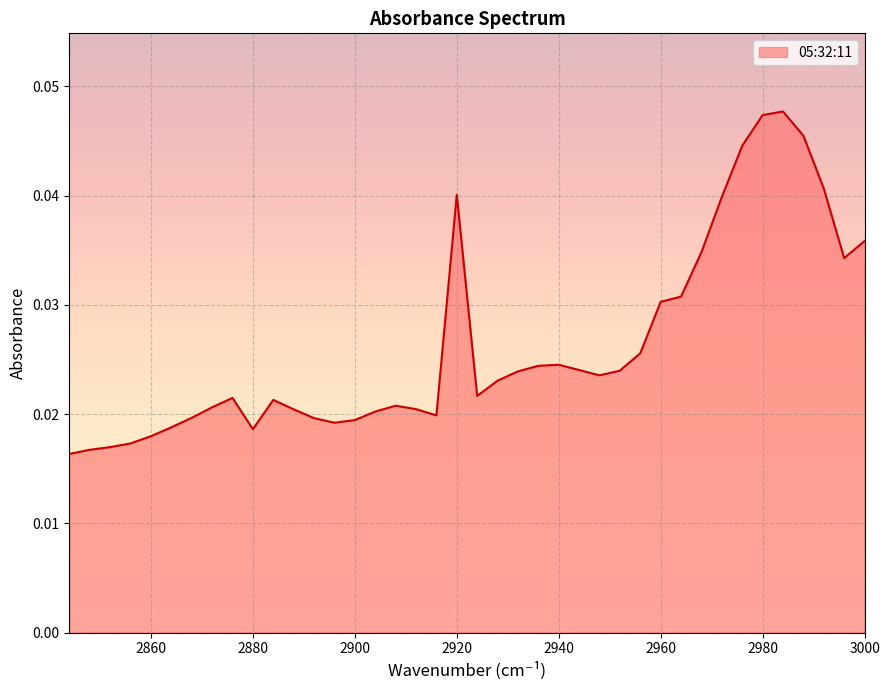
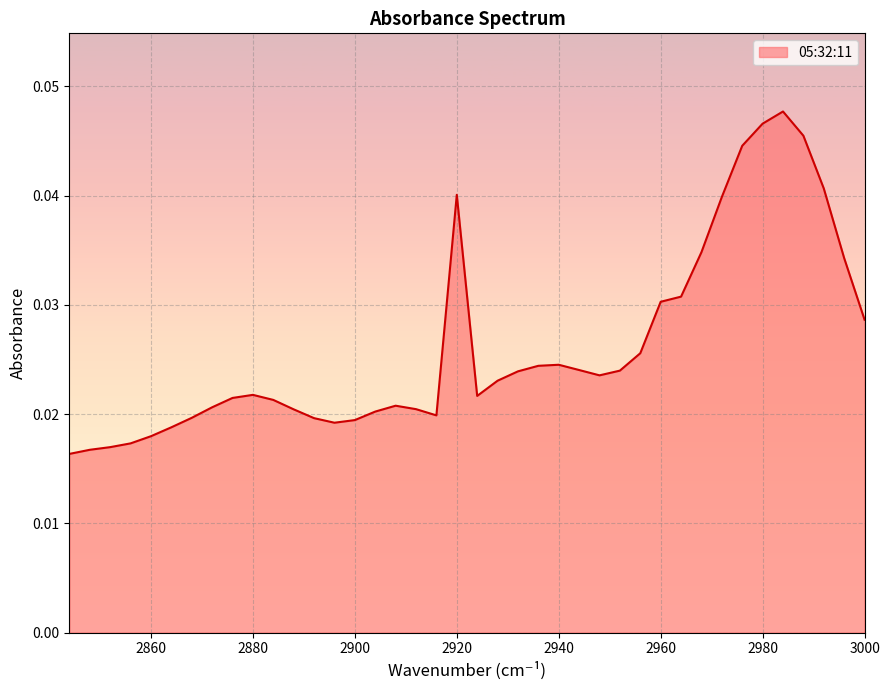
2880: 0.0186 -> 0.0218
2980: 0.0474 -> 0.0466
3000: 0.0358 -> 0.0286
